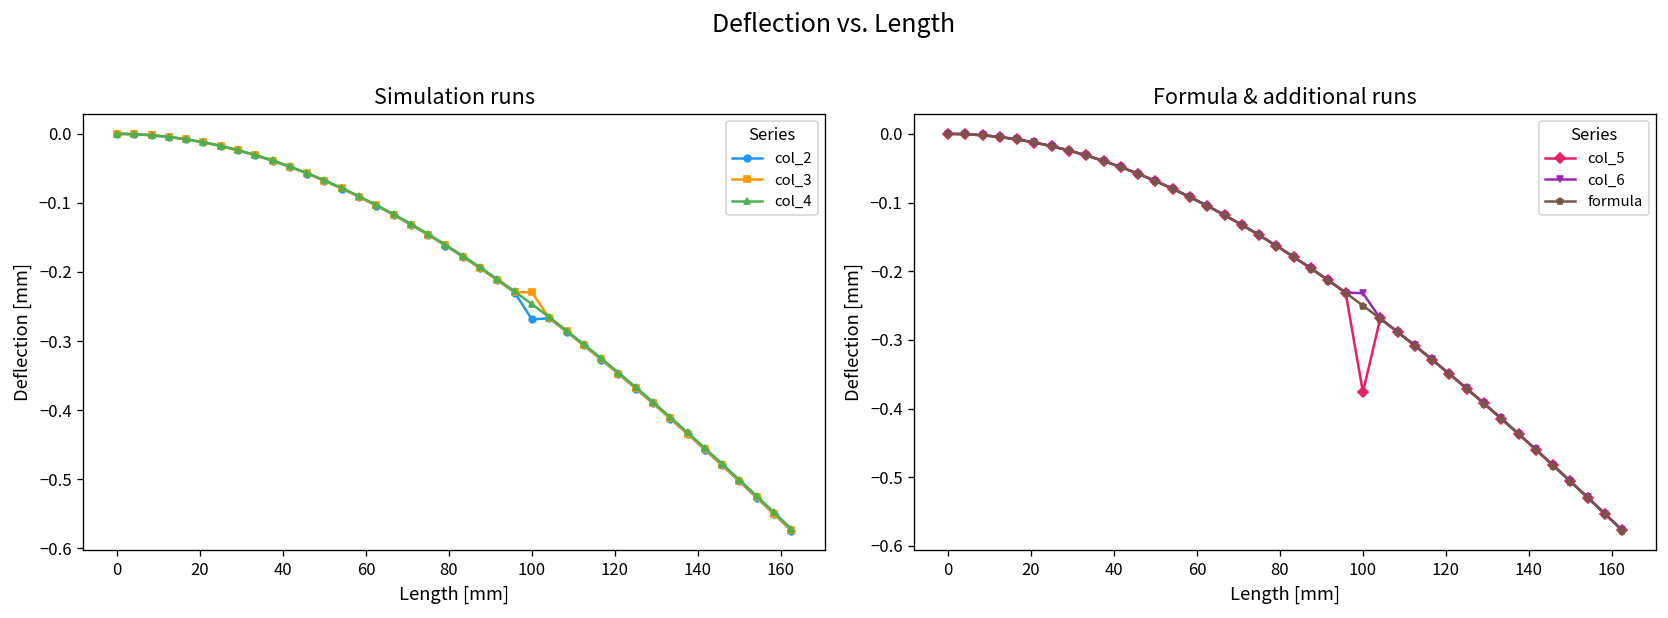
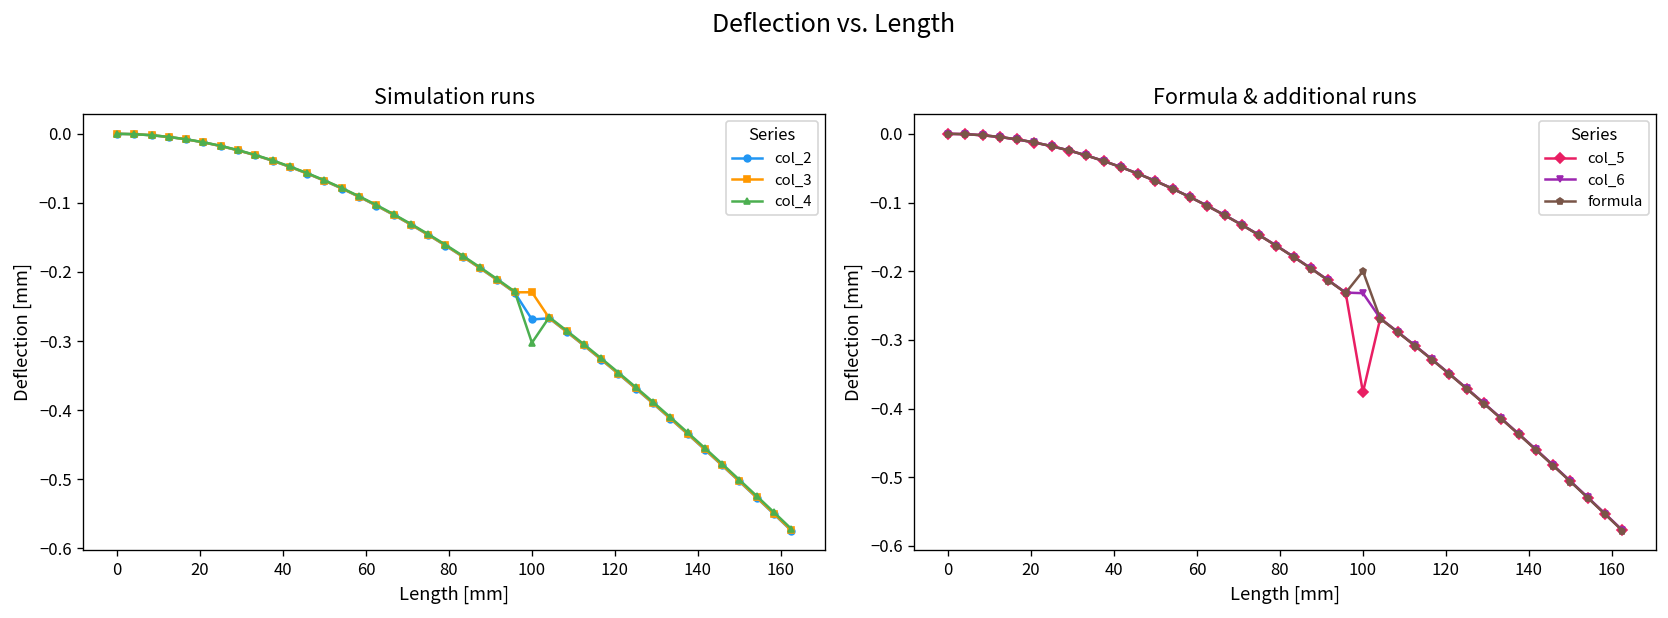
Simulation runs, col_4, 100: -0.25 -> -0.30
Formula & additional runs, formula, 100: -0.25 -> -0.20
